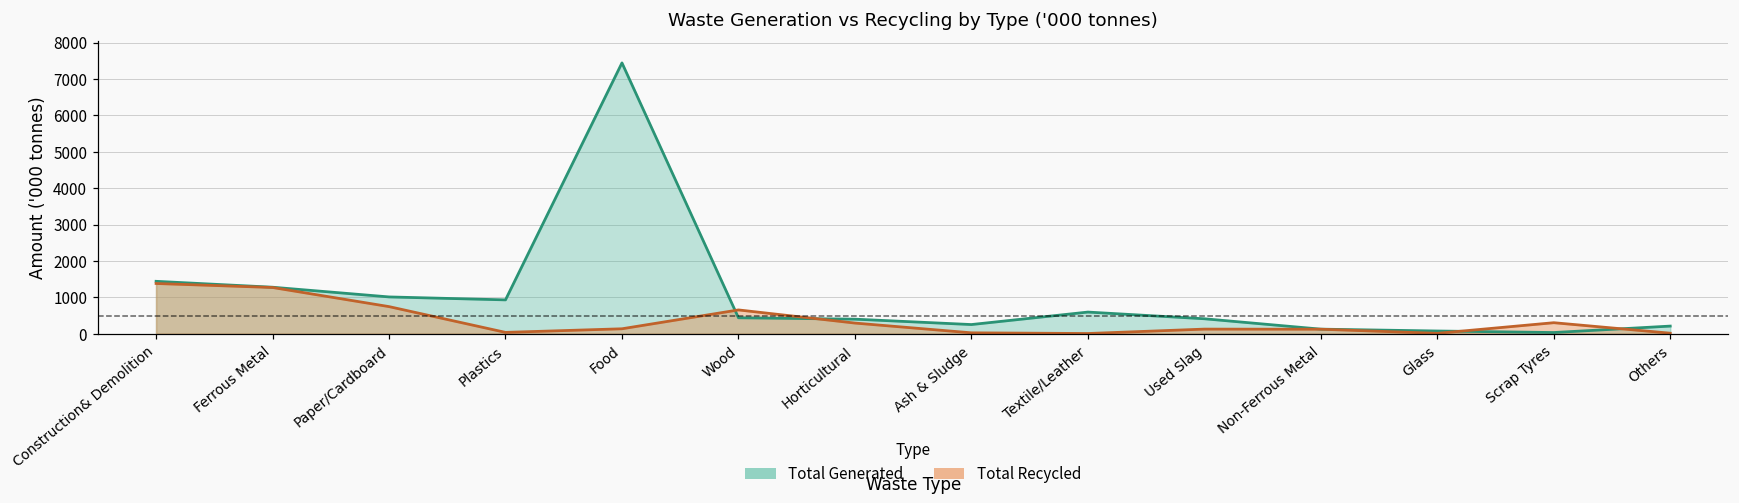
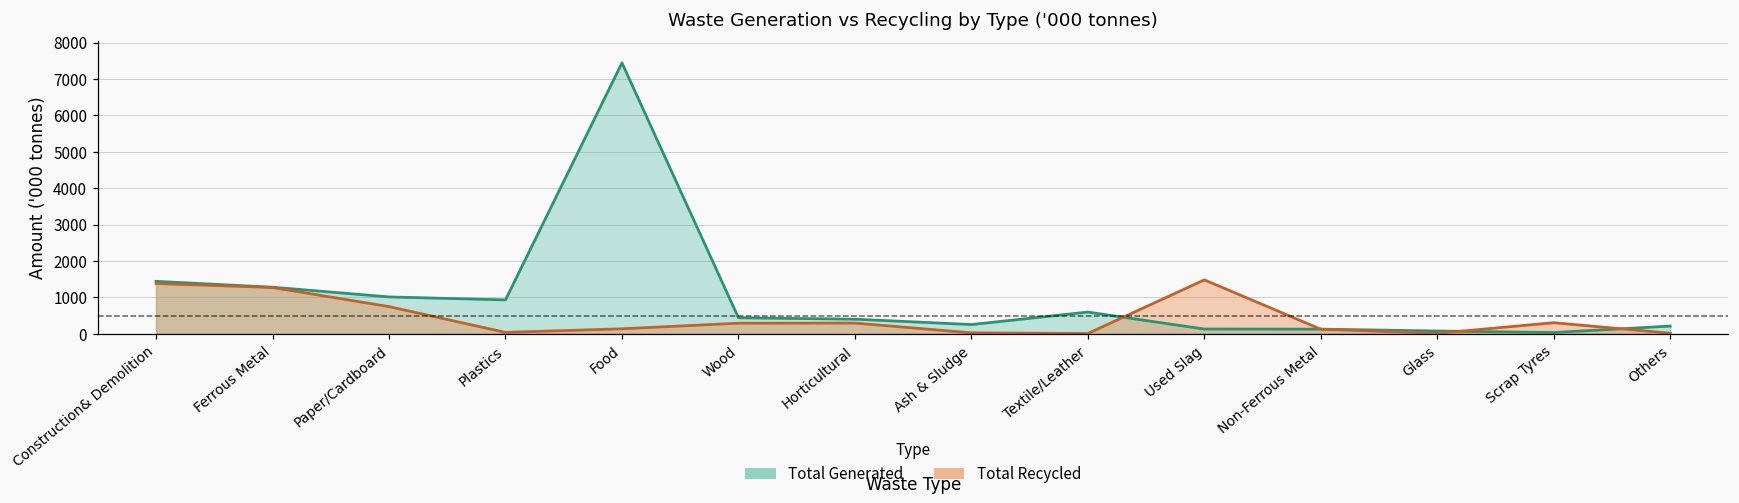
Total Recycled, Wood: 700 -> 300
Total Generated, Used Slag: 400 -> 100
Total Recycled, Used Slag: 100 -> 1500
